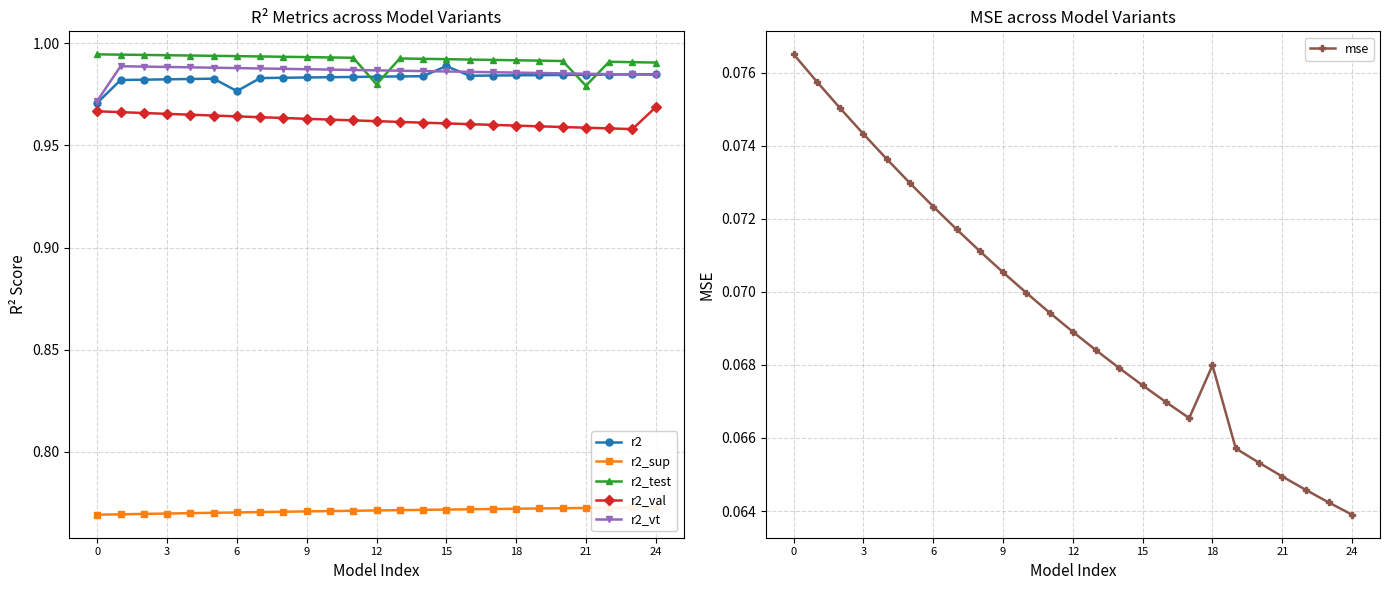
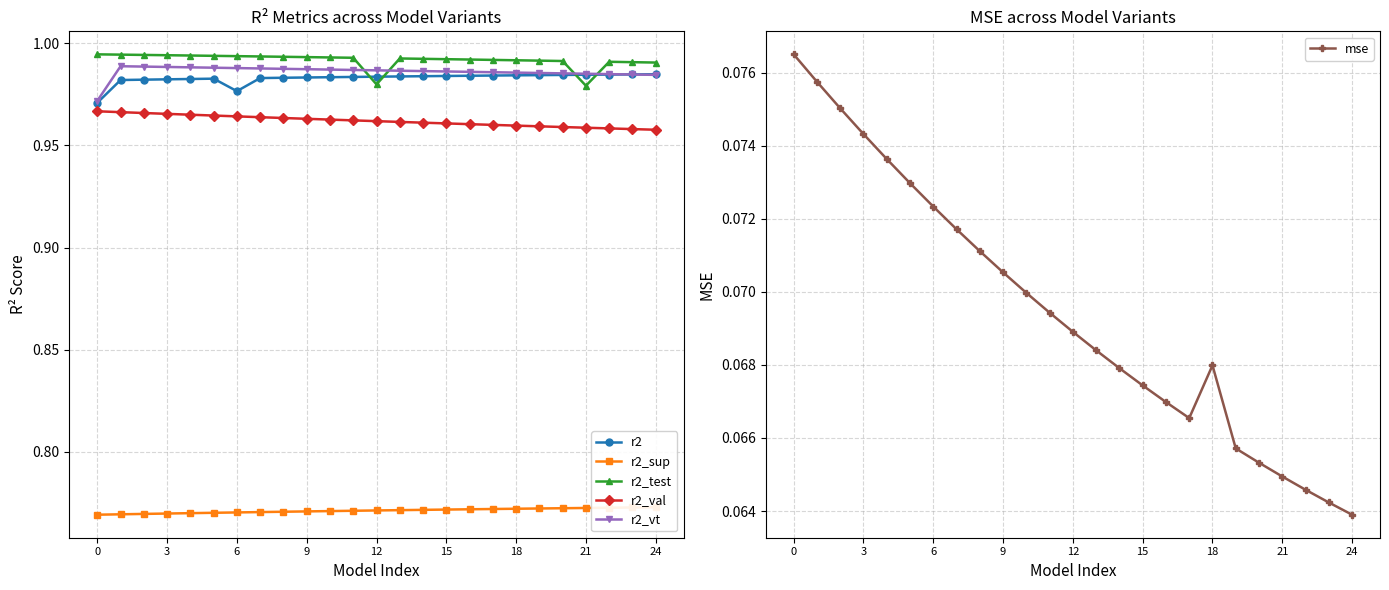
R² Metrics across Model Variants, r2, 15: 0.989 -> 0.984
R² Metrics across Model Variants, r2_val, 24: 0.969 -> 0.958
